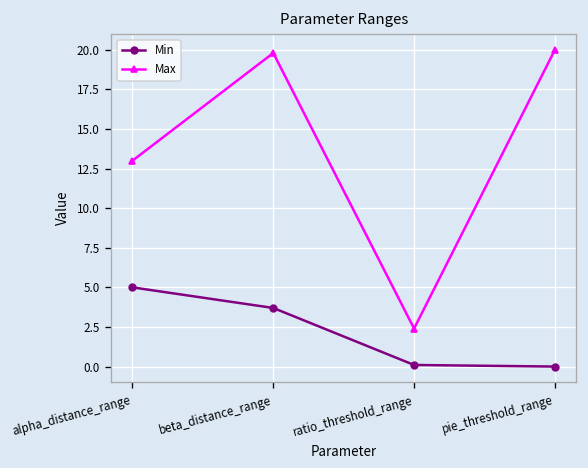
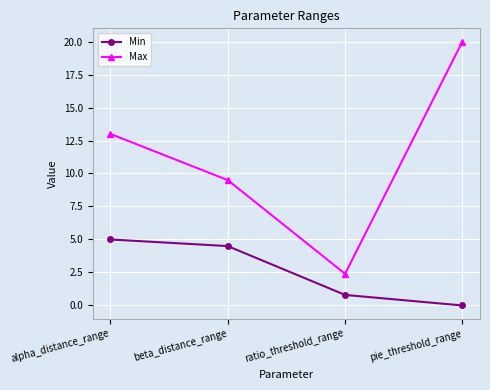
Min, beta_distance_range: 3.7 -> 4.5
Max, beta_distance_range: 19.8 -> 9.5
Min, ratio_threshold_range: 0.1 -> 0.8
